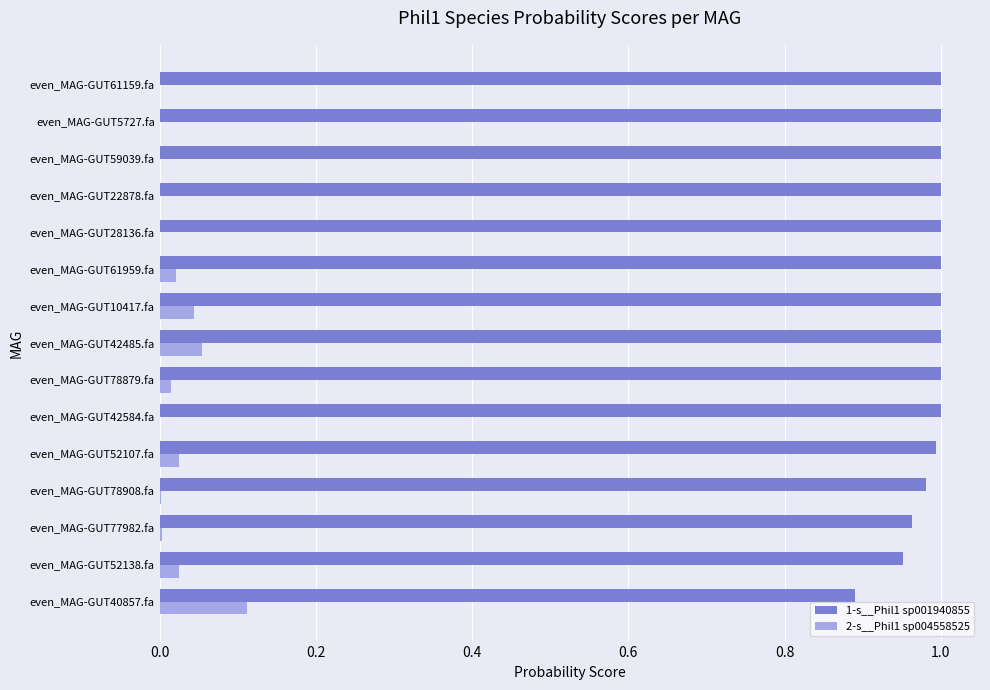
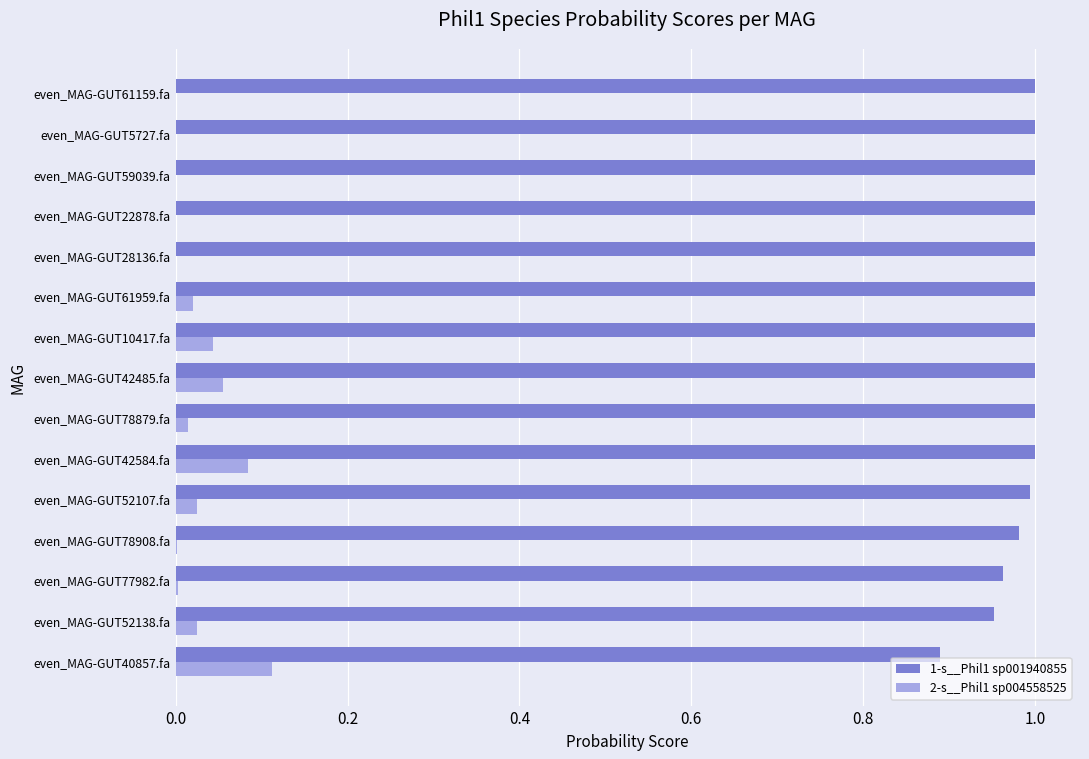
2-s__Phil1 sp004558525, even_MAG-GUT42584.fa: 0.00 -> 0.08
